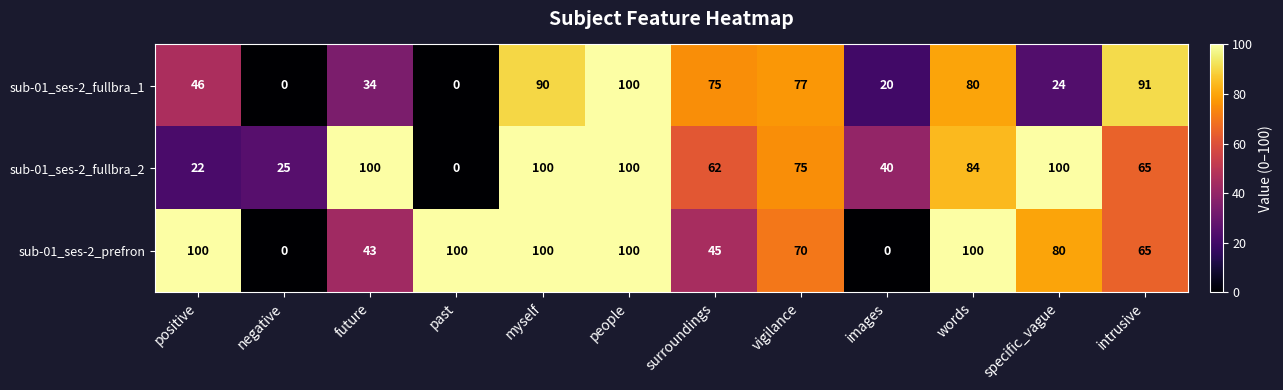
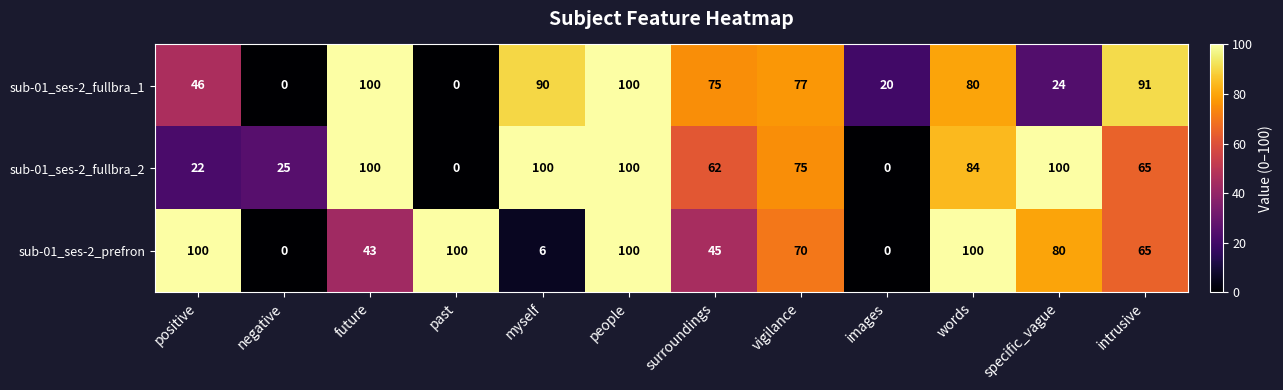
sub-01_ses-2_fullbra_1, future: 34 -> 100
sub-01_ses-2_fullbra_2, images: 40 -> 0
sub-01_ses-2_prefron, myself: 100 -> 6
